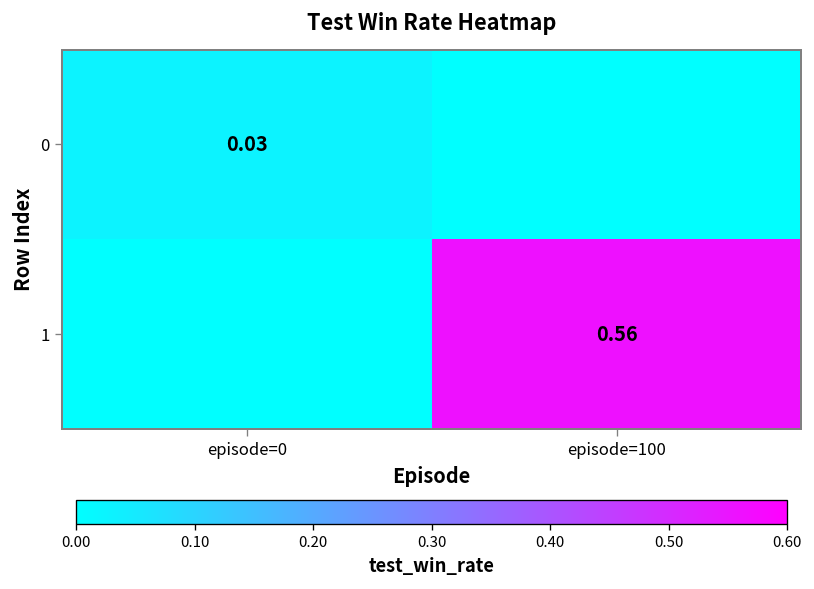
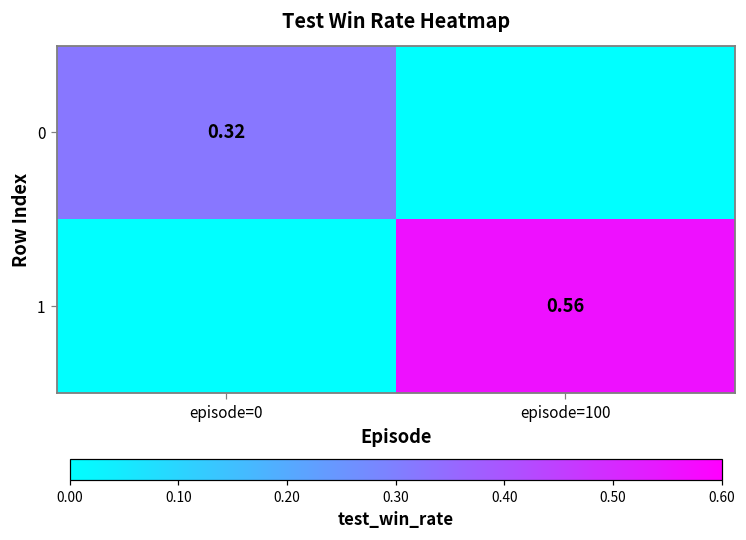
0, episode=0: 0.03 -> 0.32
